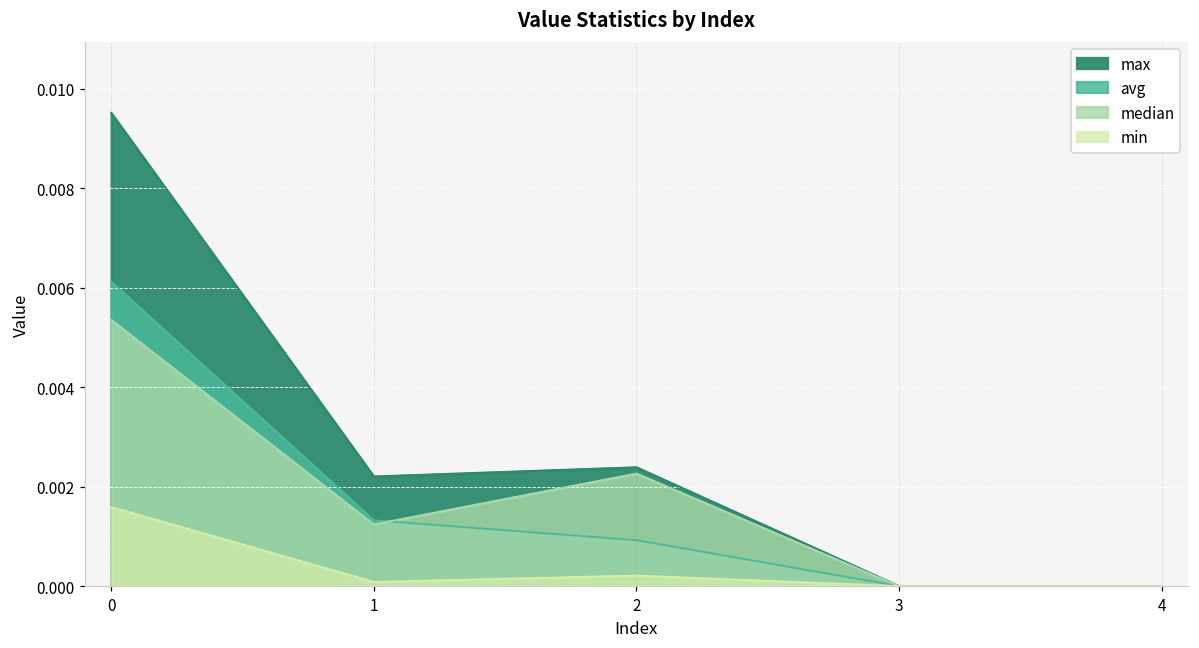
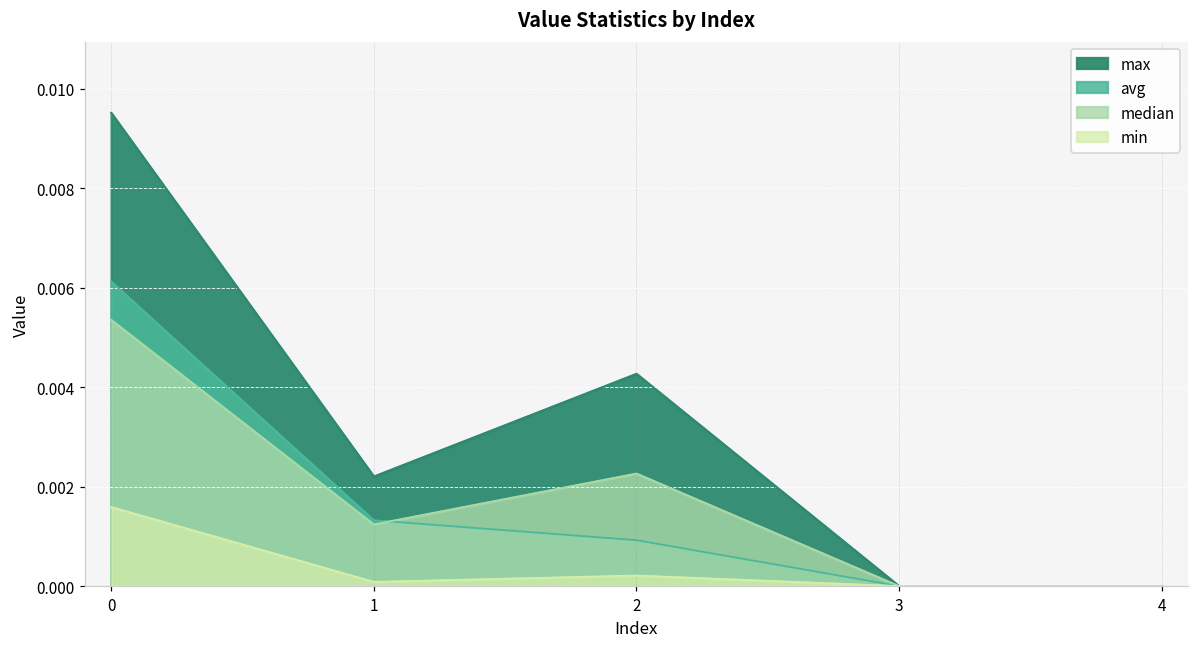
max, 2: 0.0024 -> 0.0043
